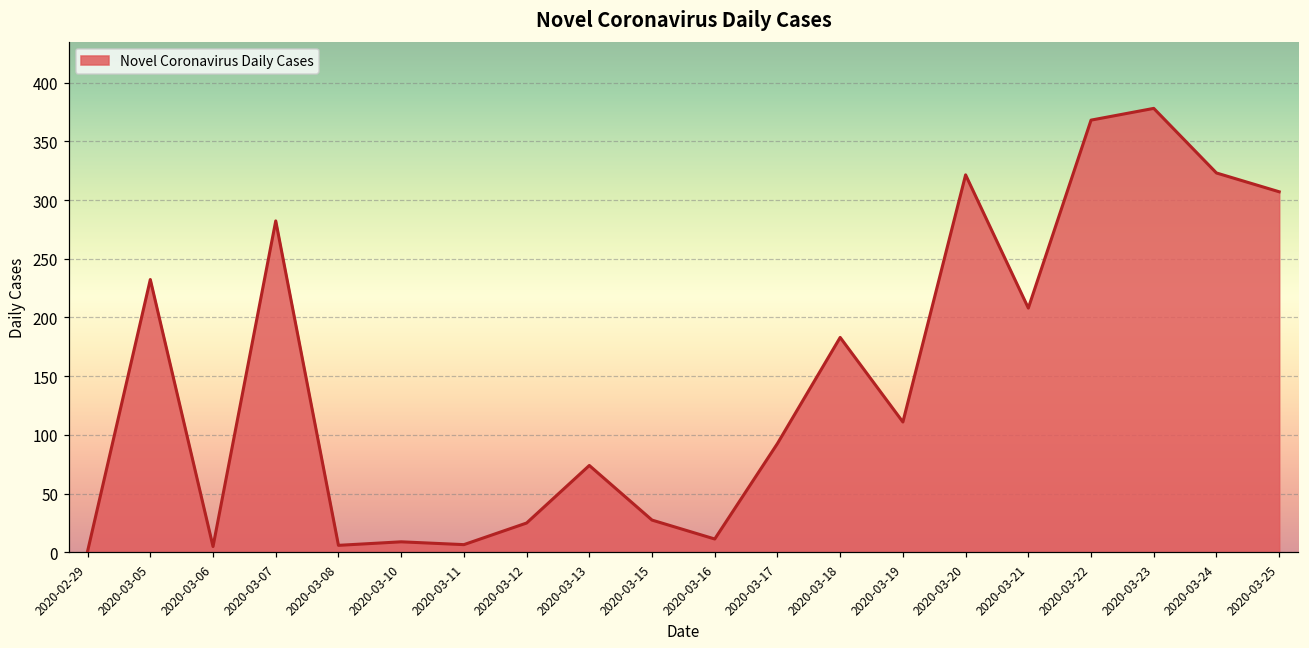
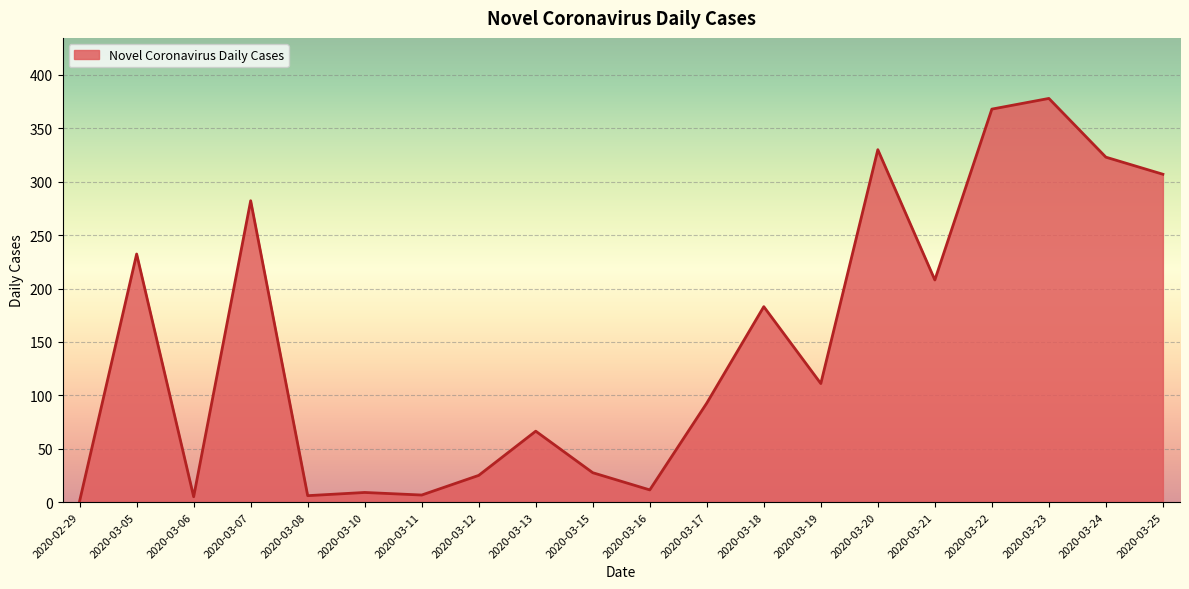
2020-03-13: 74 -> 66
2020-03-20: 321 -> 330
